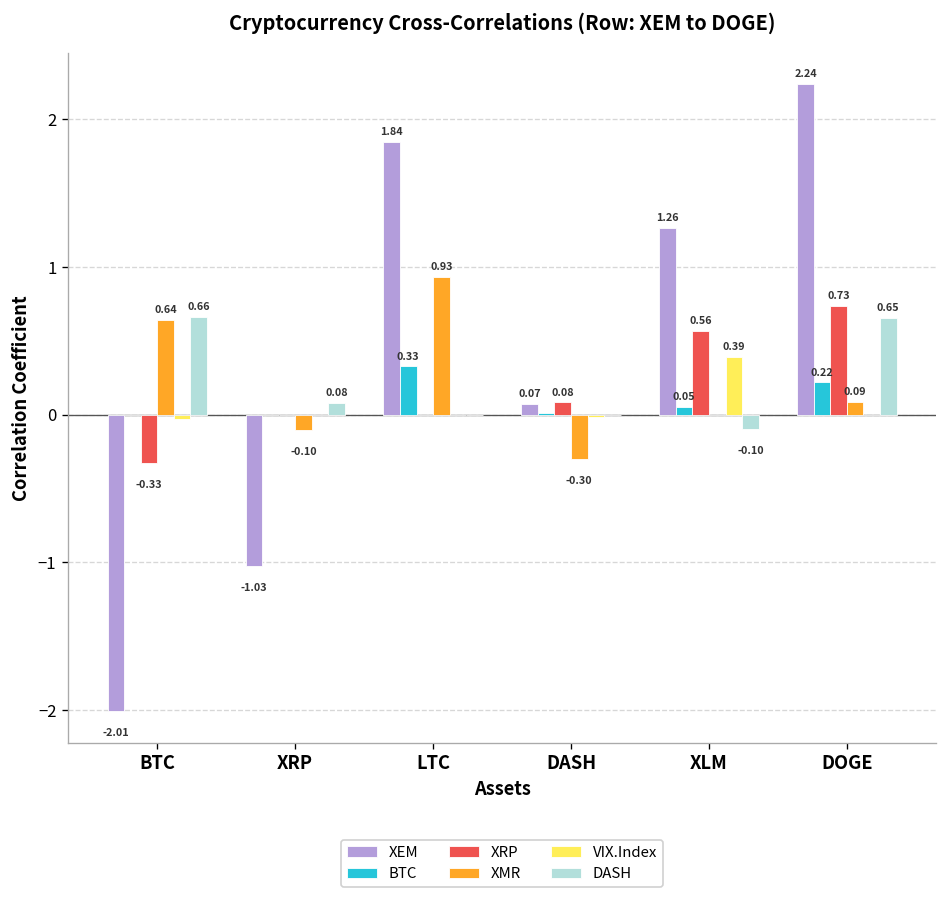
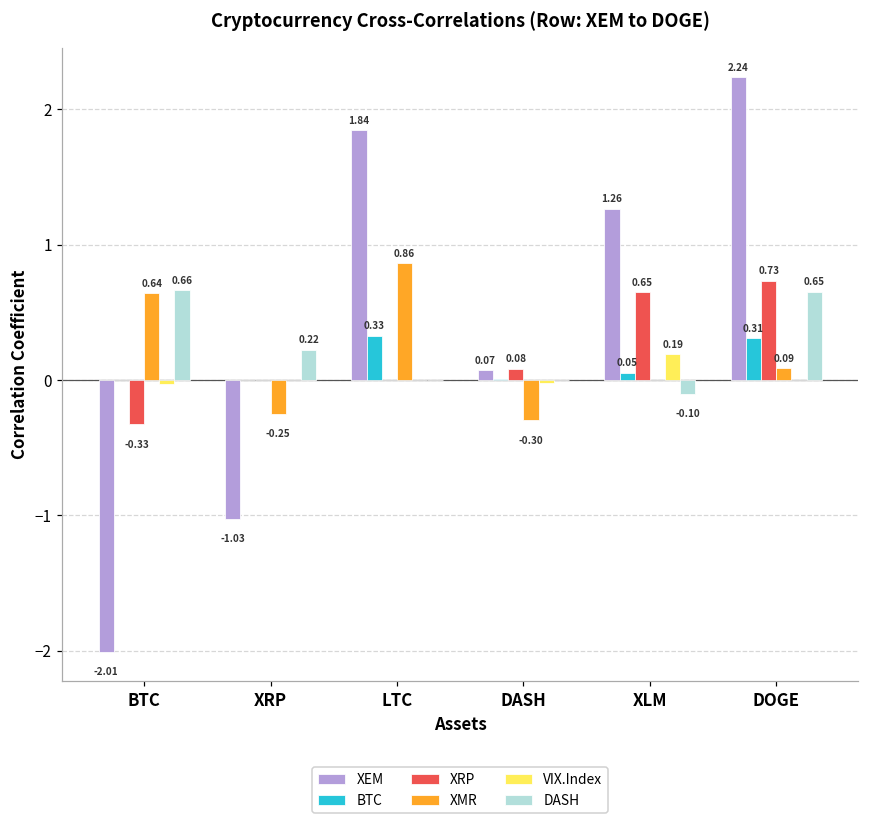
XMR, XRP: -0.10 -> -0.25
DASH, XRP: 0.08 -> 0.22
XMR, LTC: 0.93 -> 0.86
XRP, XLM: 0.56 -> 0.65
VIX.Index, XLM: 0.39 -> 0.19
BTC, DOGE: 0.22 -> 0.31
